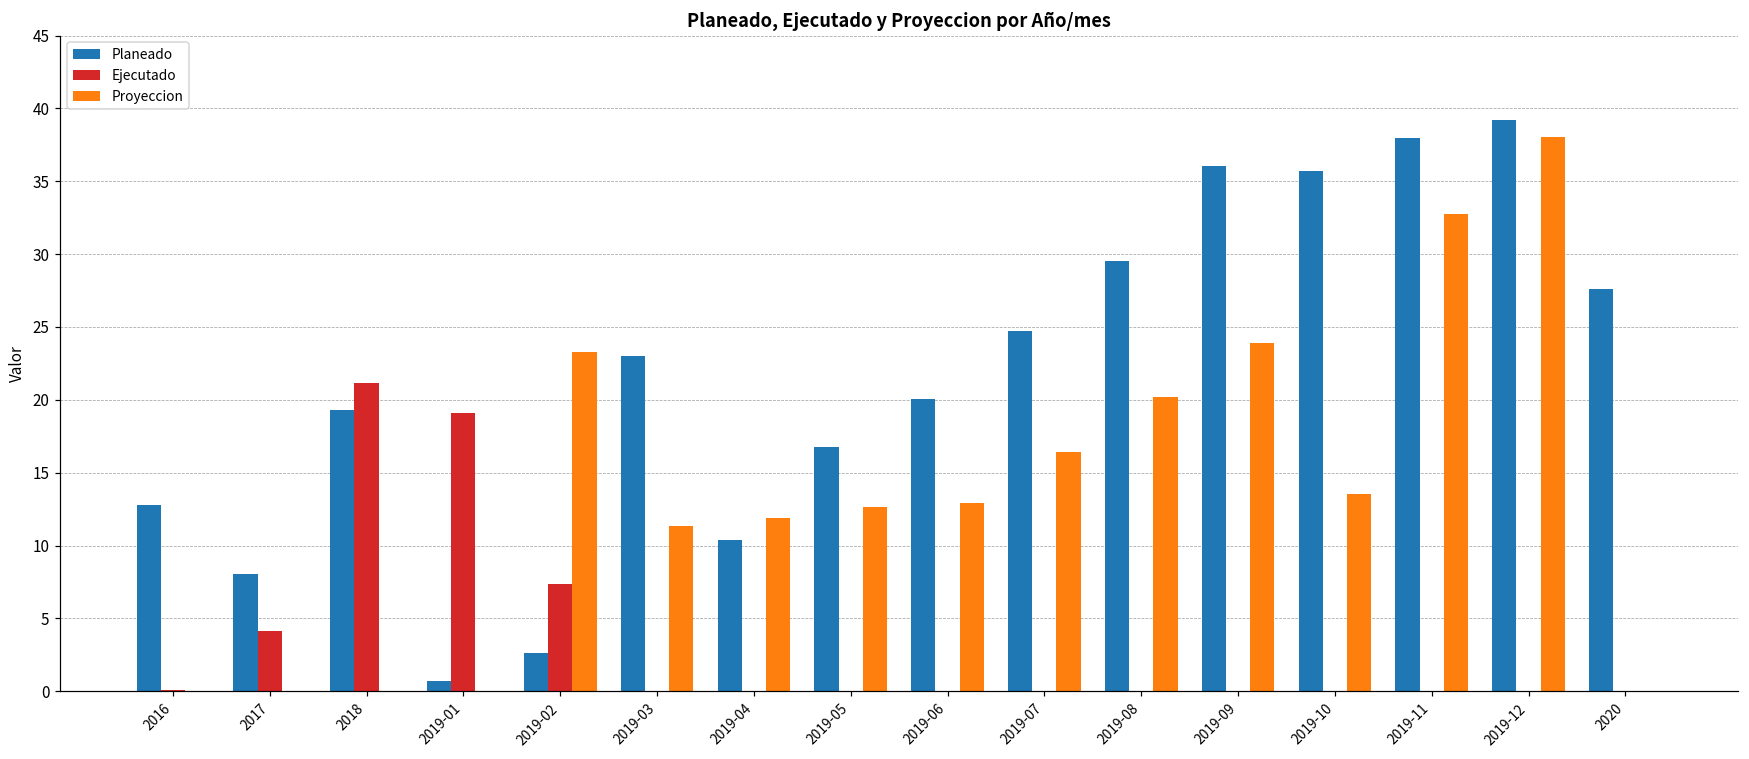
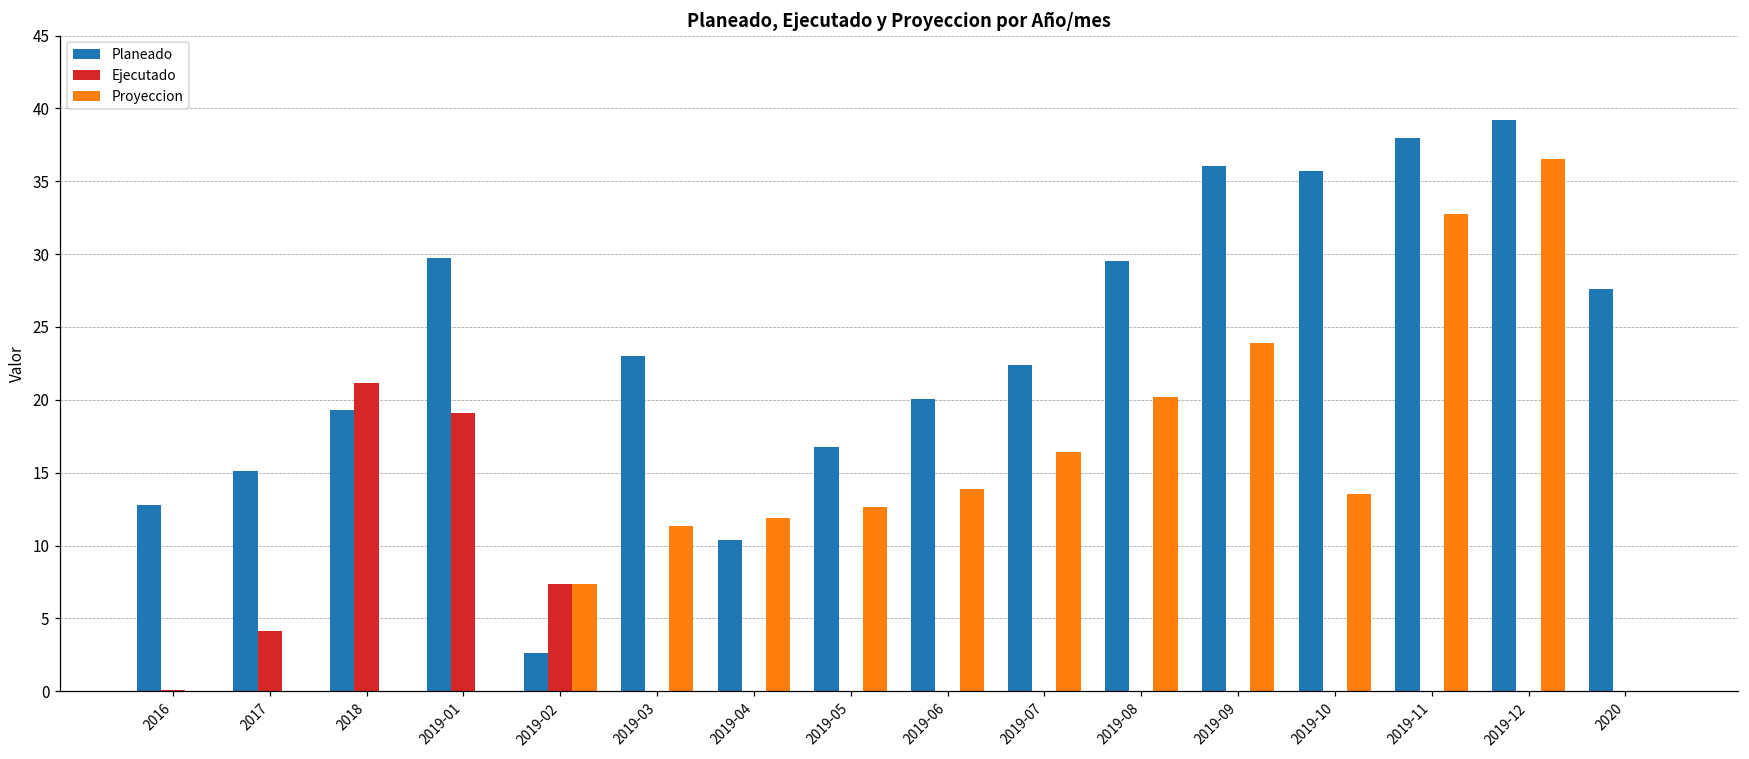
Planeado, 2017: 8.0 -> 15.1
Planeado, 2019-01: 0.7 -> 29.7
Proyeccion, 2019-02: 23.3 -> 7.4
Proyeccion, 2019-06: 12.9 -> 13.9
Planeado, 2019-07: 24.7 -> 22.4
Proyeccion, 2019-12: 38.1 -> 36.5
